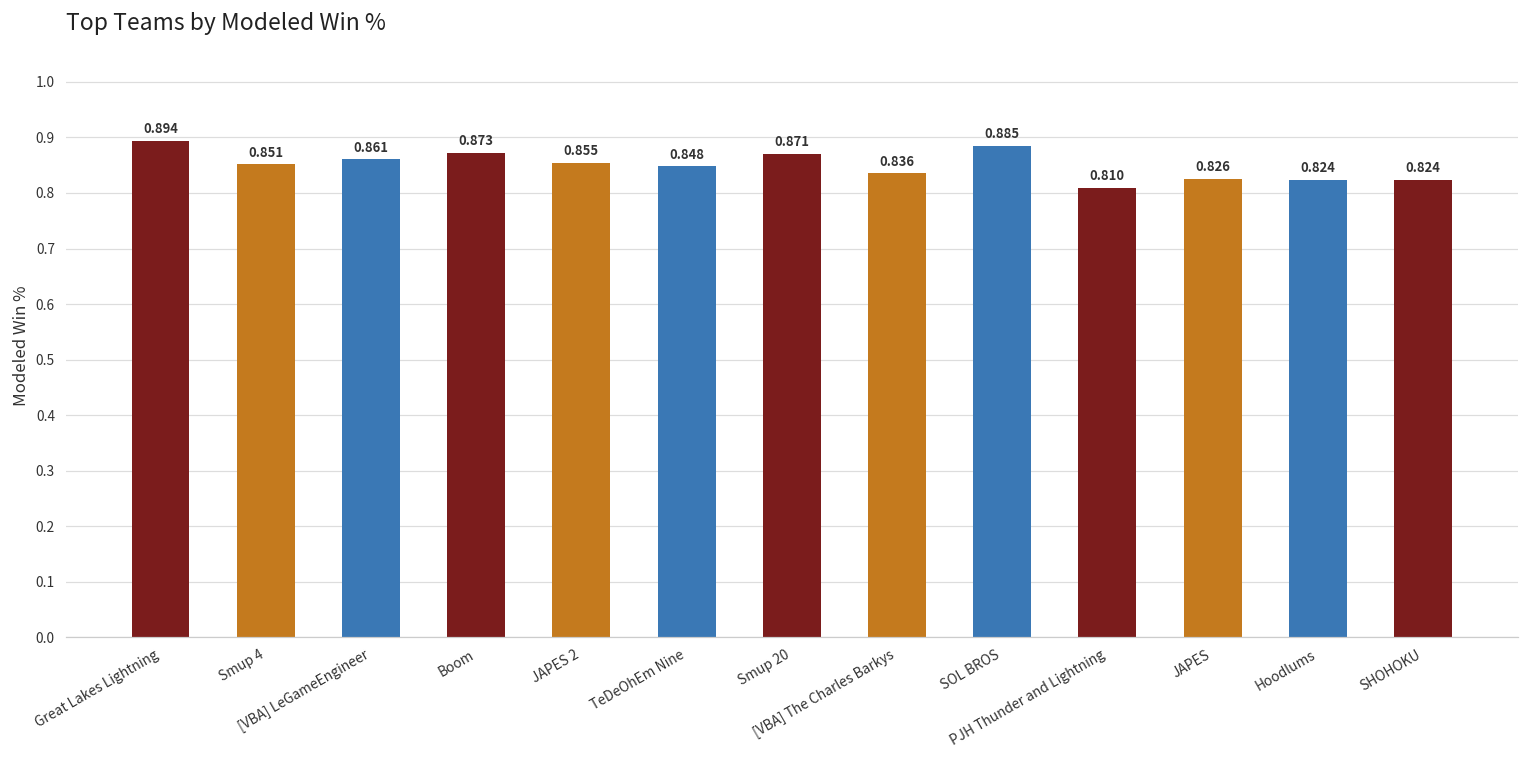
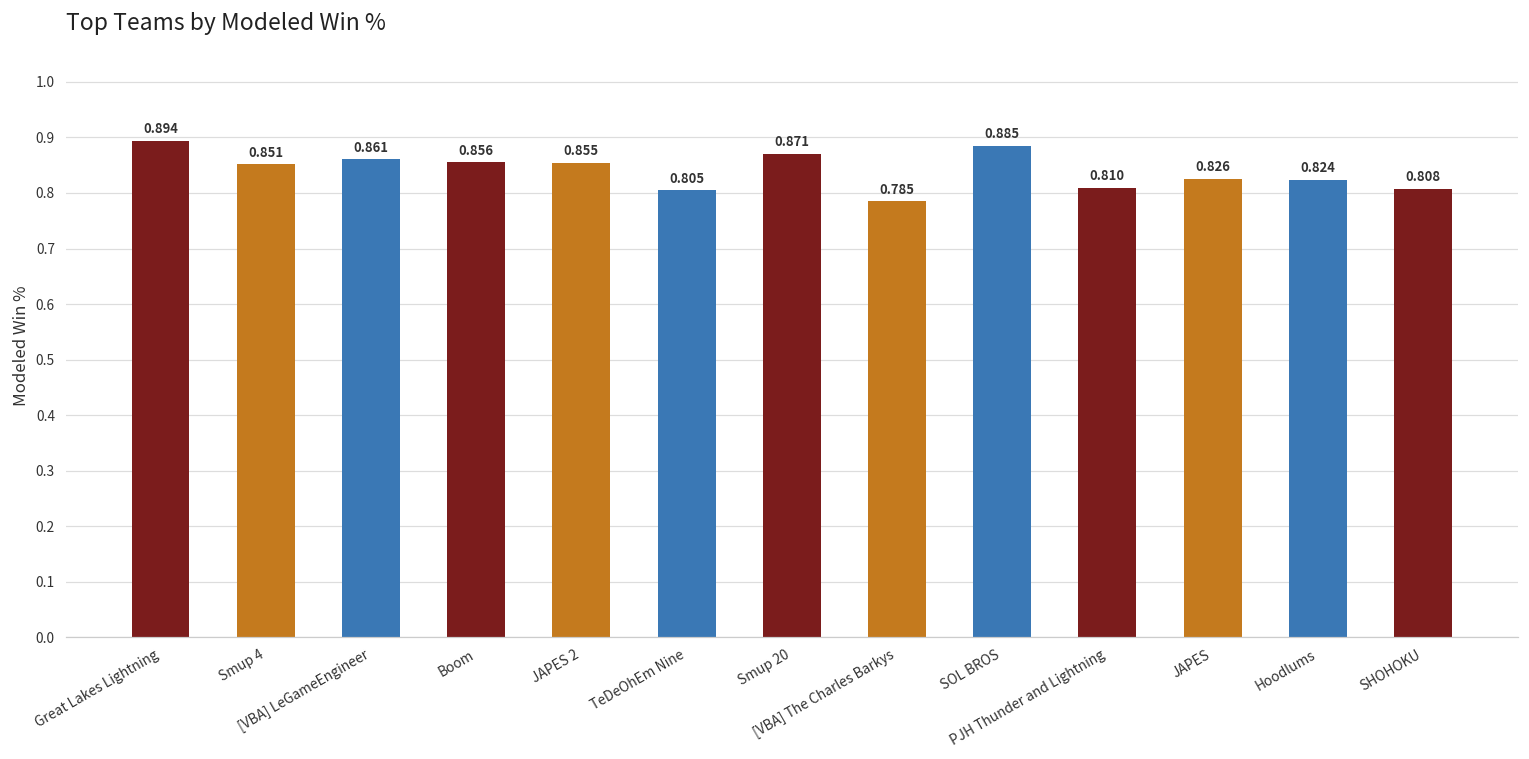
Boom: 0.873 -> 0.856
TeDeOhEm Nine: 0.848 -> 0.805
[VBA] The Charles Barkys: 0.836 -> 0.785
SHOHOKU: 0.824 -> 0.808
